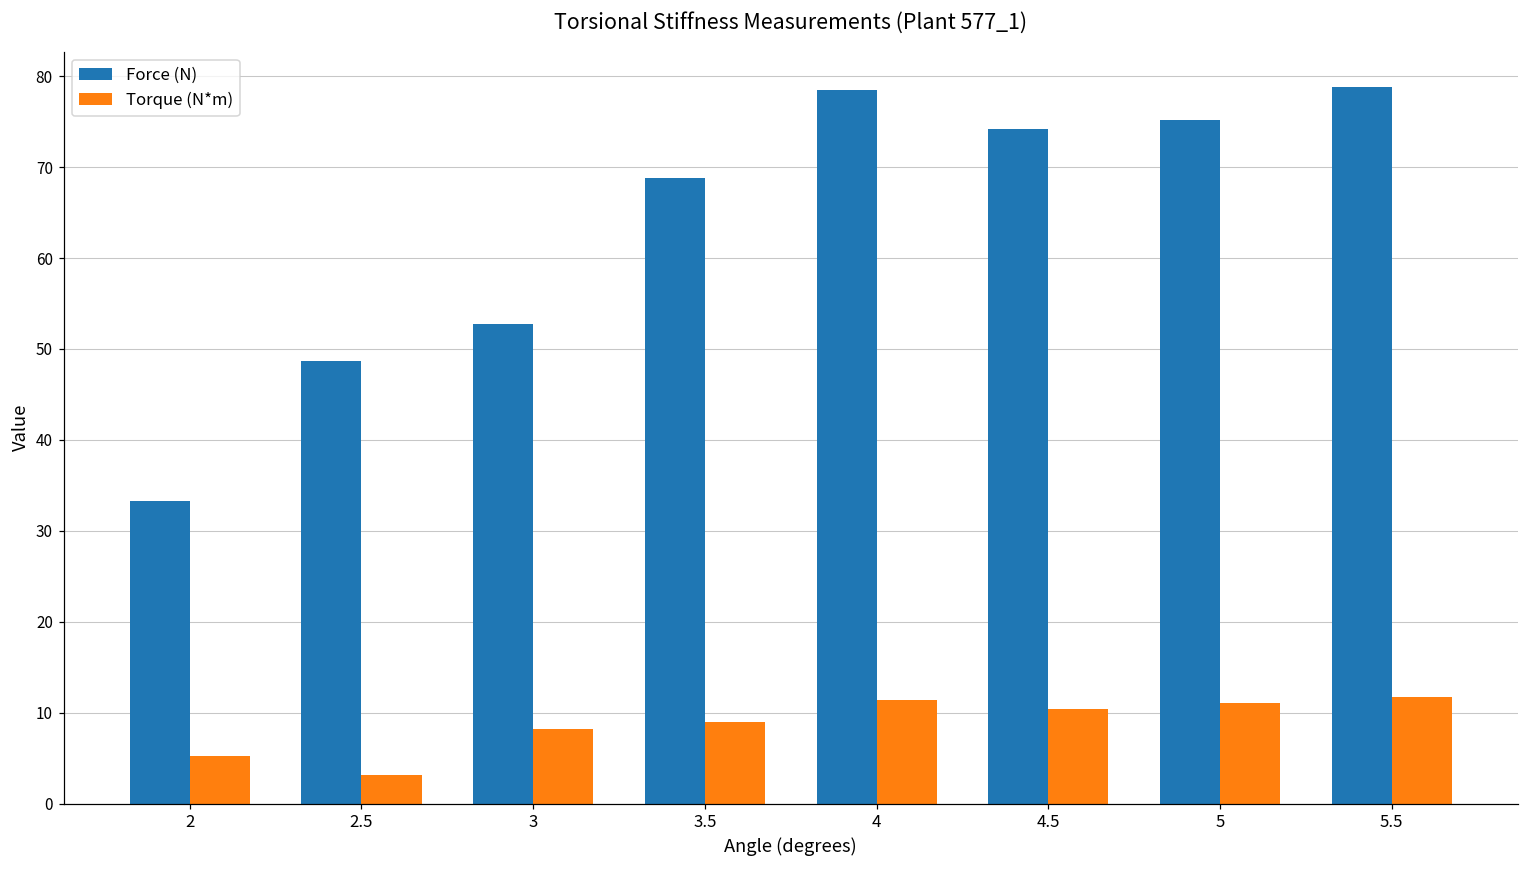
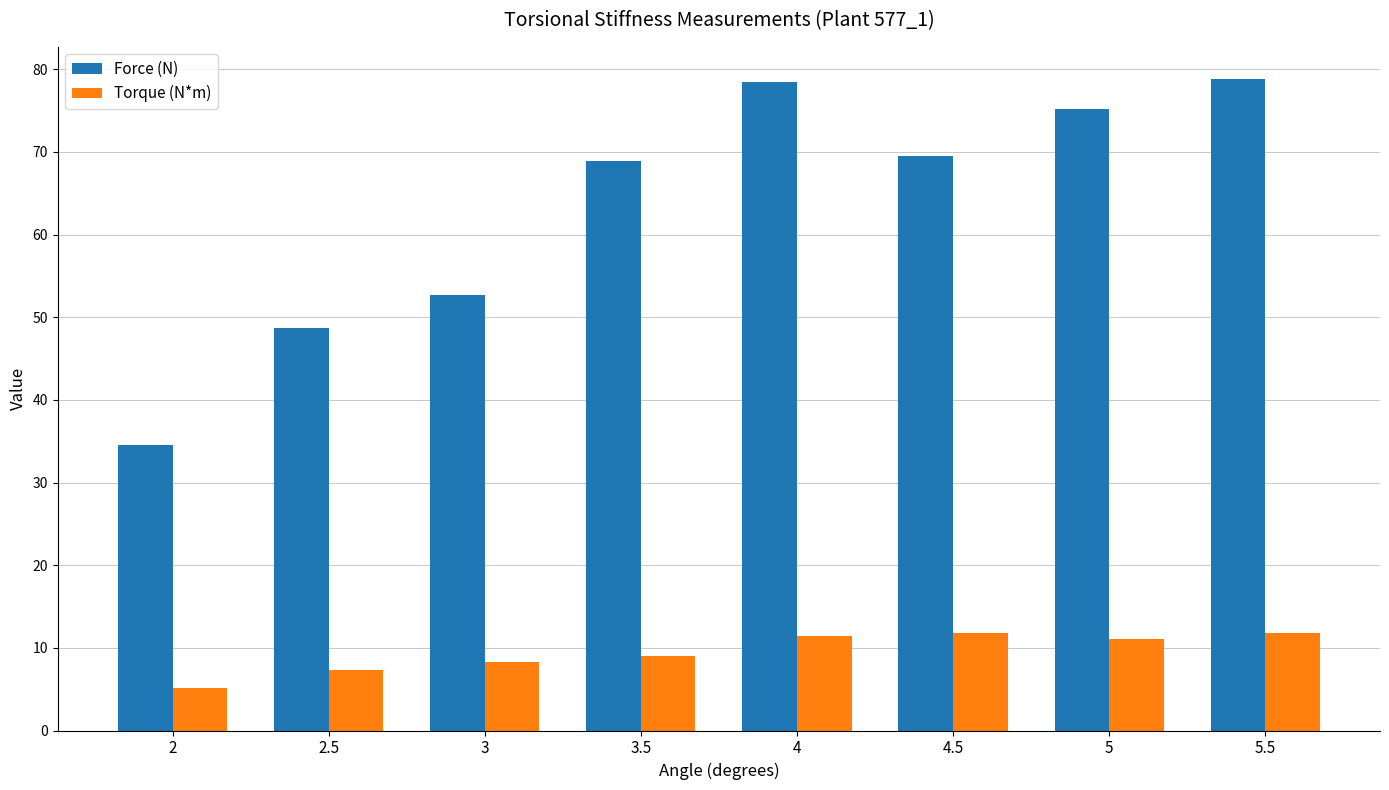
Force (N), 2: 33 -> 35
Torque (N*m), 2.5: 3 -> 7
Force (N), 4.5: 74 -> 70
Torque (N*m), 4.5: 10 -> 12
